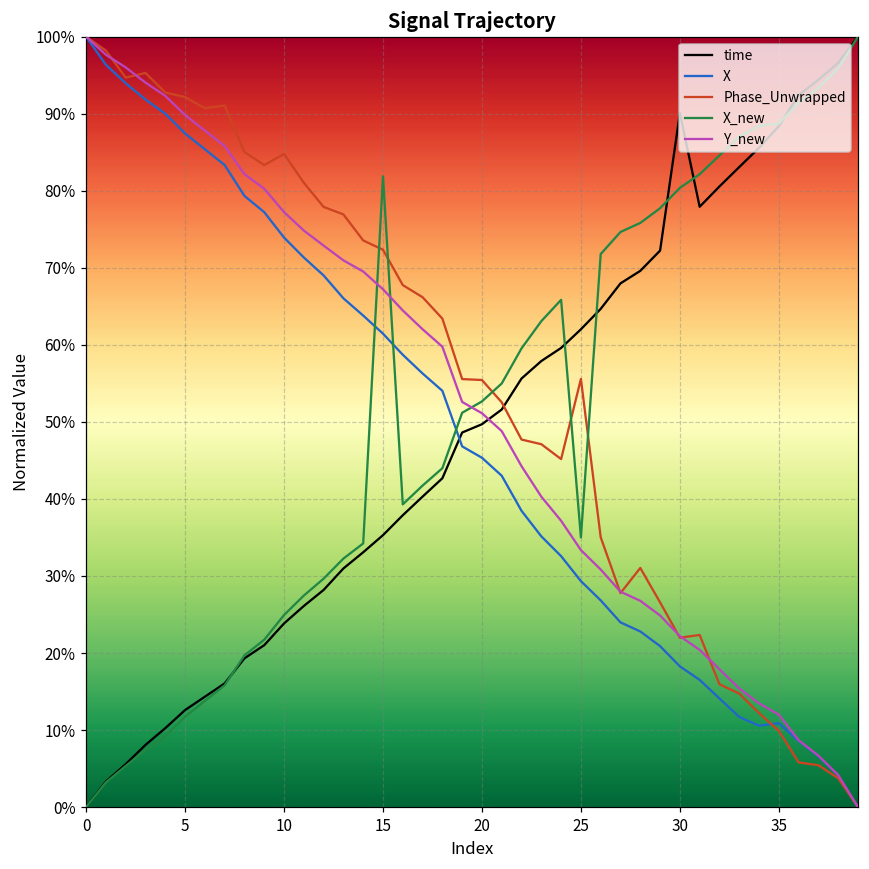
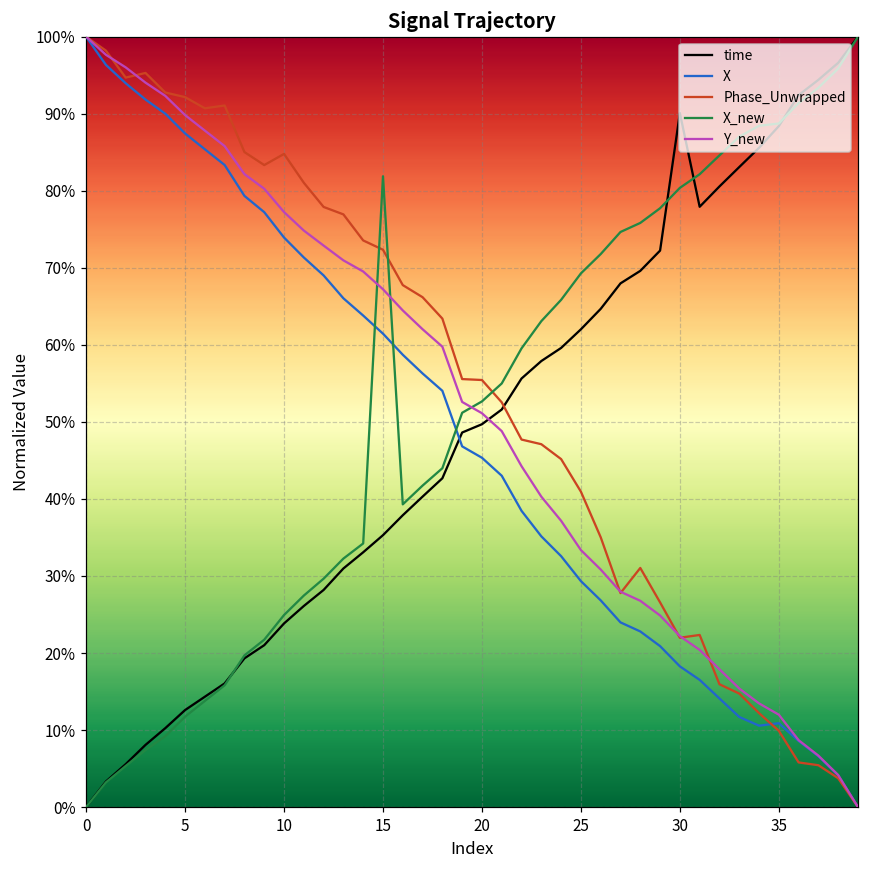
Phase_Unwrapped, 25: 56% -> 41%
X_new, 25: 35% -> 69%
